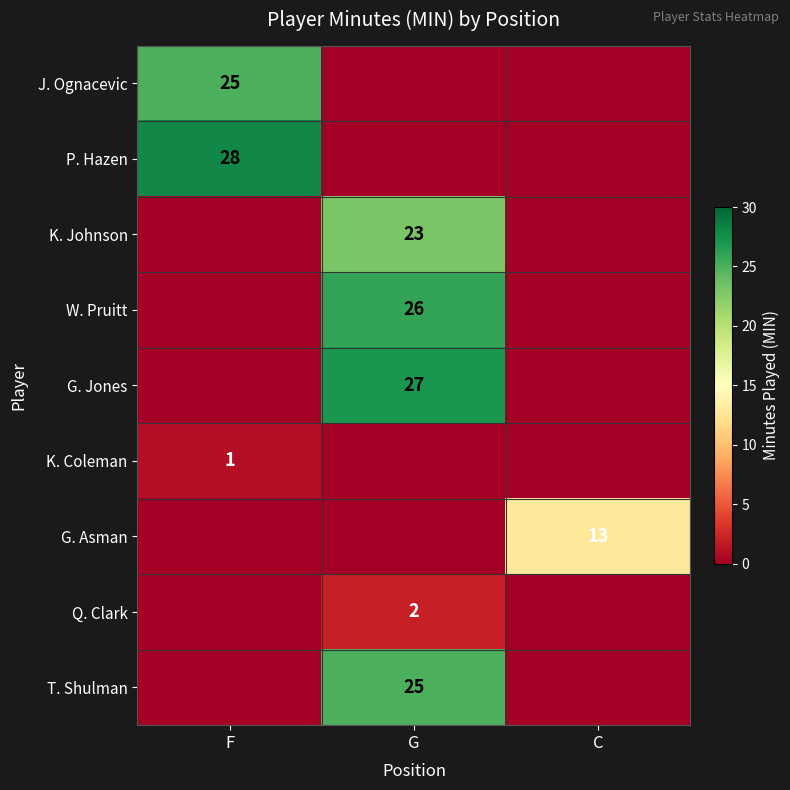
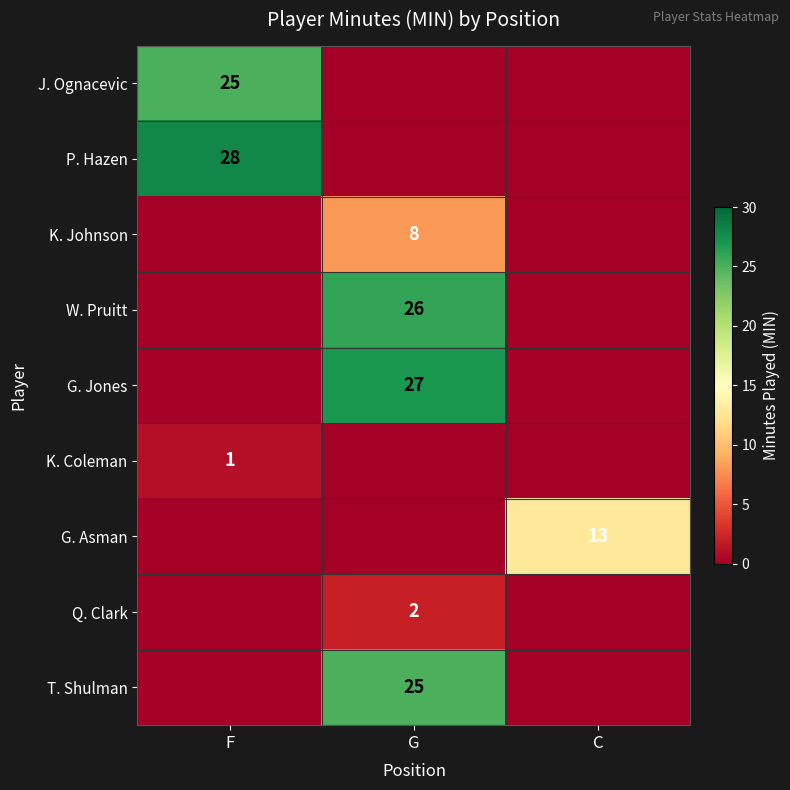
K. Johnson, G: 23 -> 8
